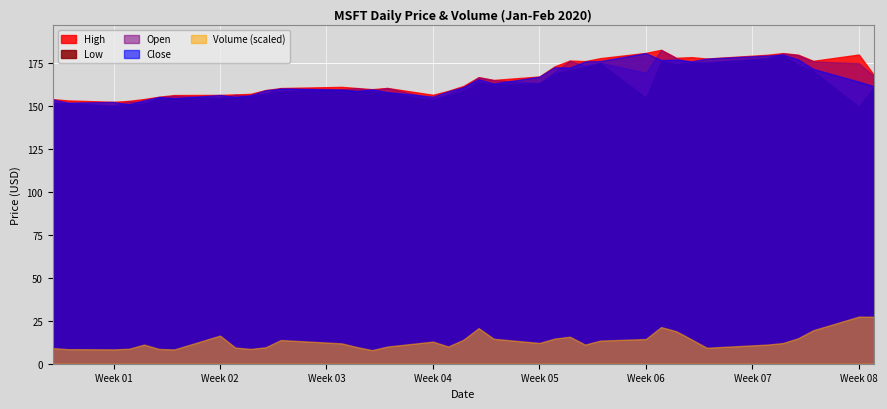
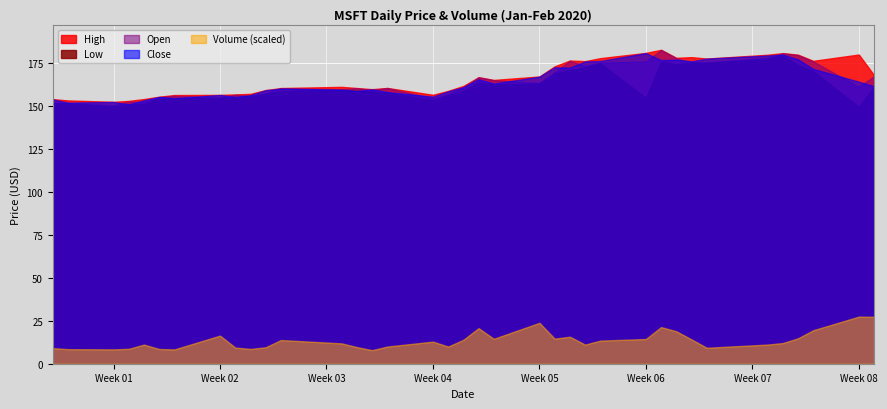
Volume (scaled), Week 05: 12 -> 24
Open, Week 06: 169 -> 176
Open, Week 08: 175 -> 161
